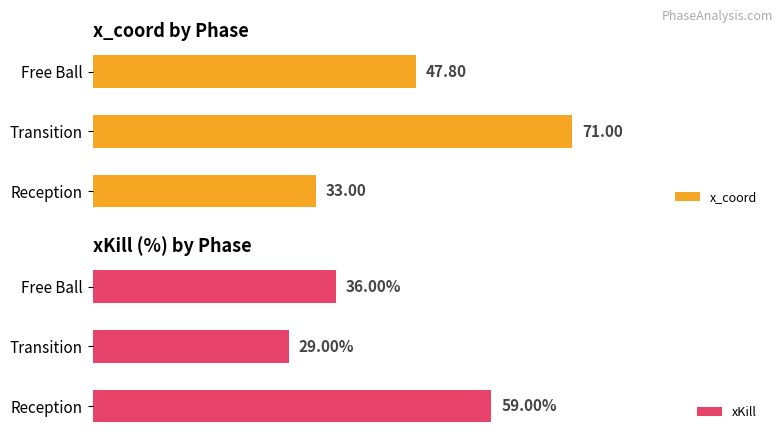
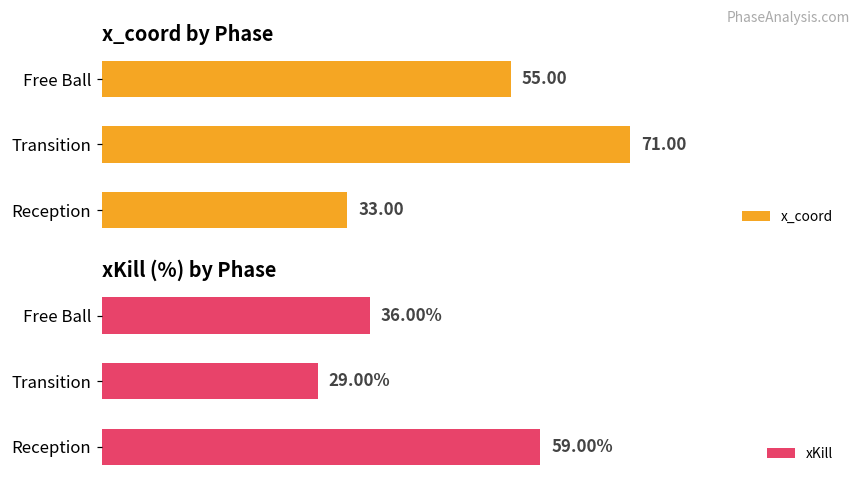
x_coord by Phase, Free Ball: 47.80 -> 55.00
